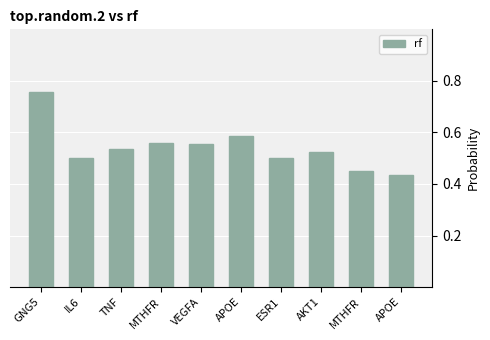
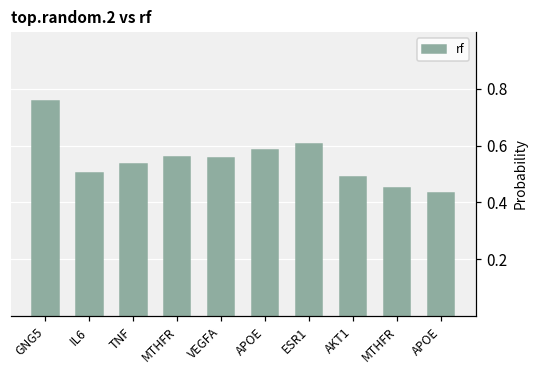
ESR1: 0.50 -> 0.61
AKT1: 0.53 -> 0.49
